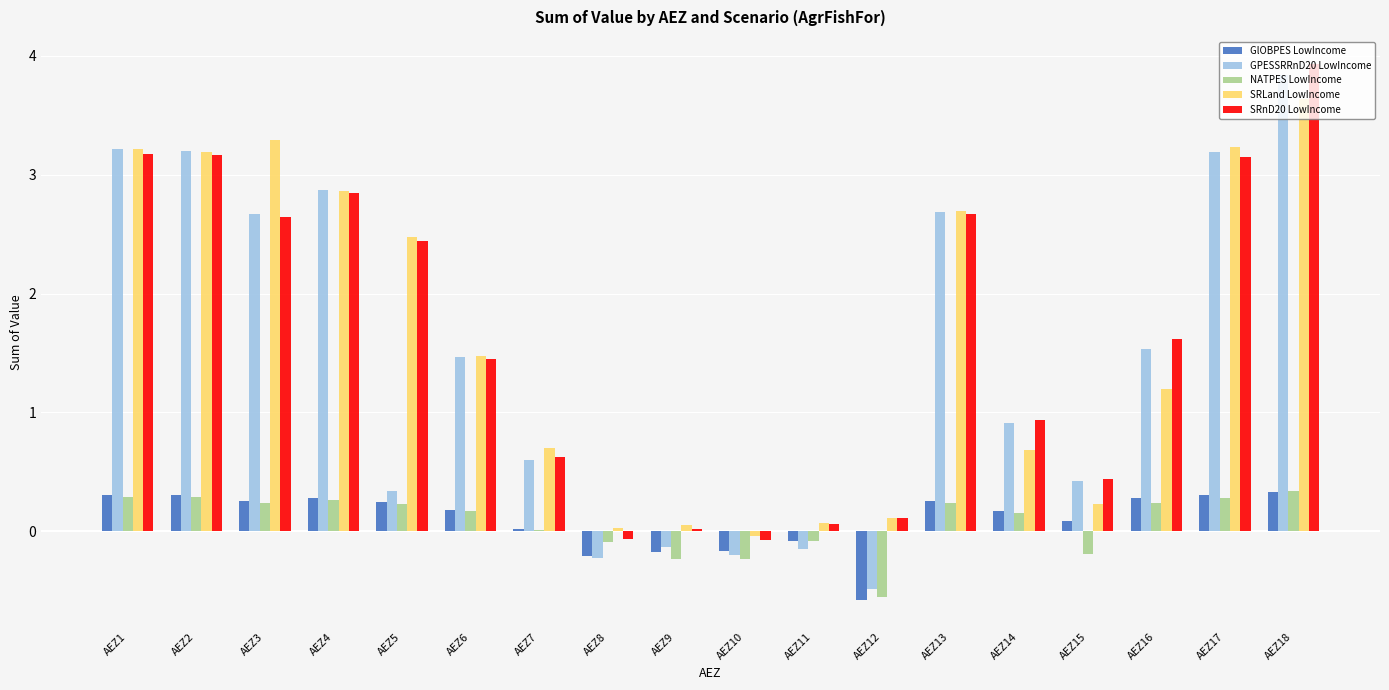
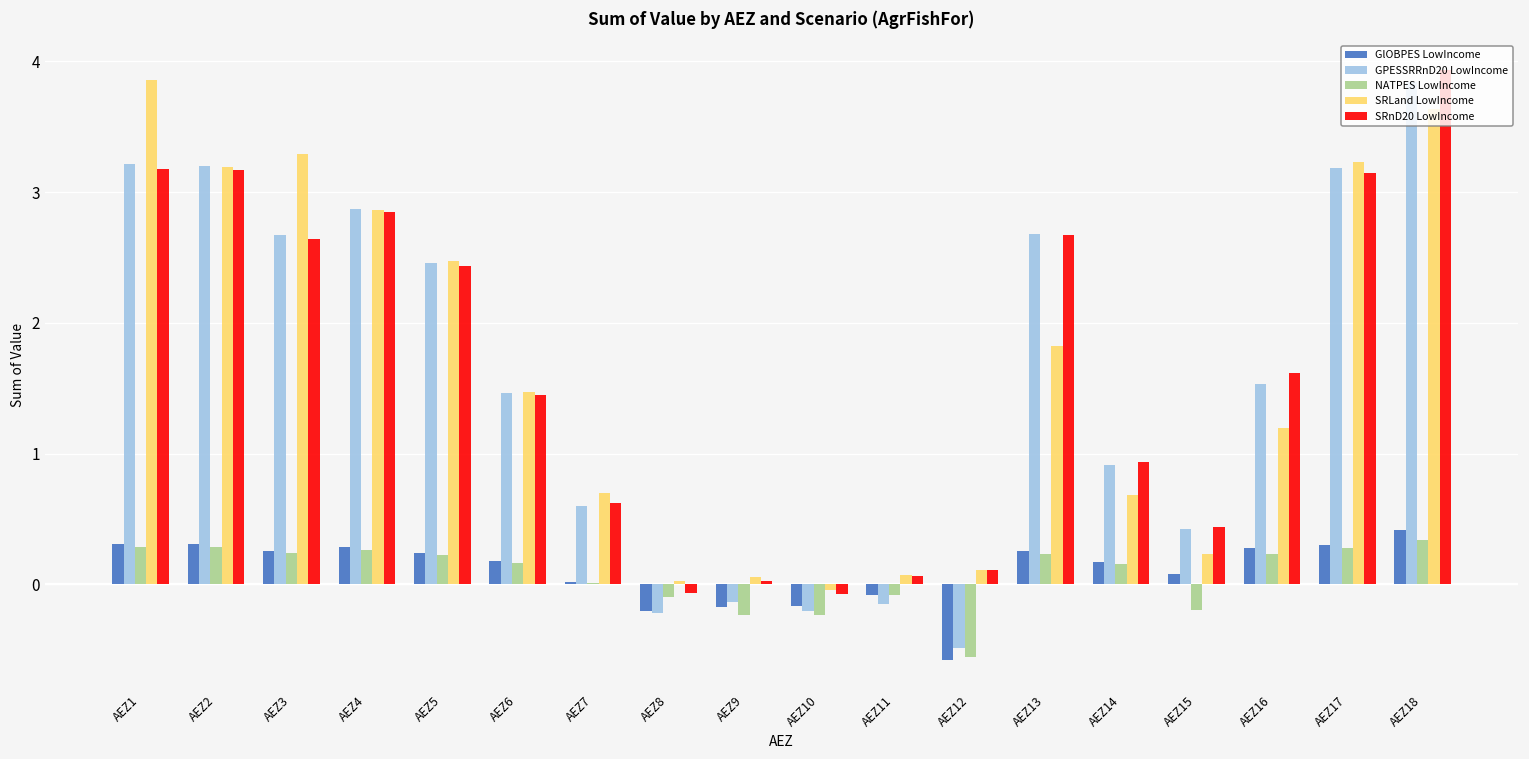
SRLand LowIncome, AEZ1: 3.21 -> 3.86
GPESSRRnD20 LowIncome, AEZ5: 0.34 -> 2.46
SRLand LowIncome, AEZ13: 2.69 -> 1.83
GlOBPES LowIncome, AEZ18: 0.33 -> 0.41
